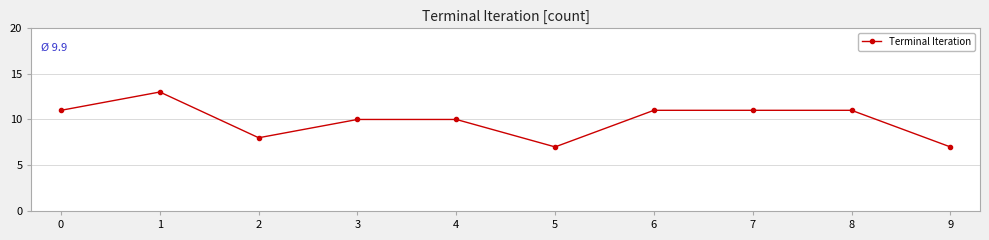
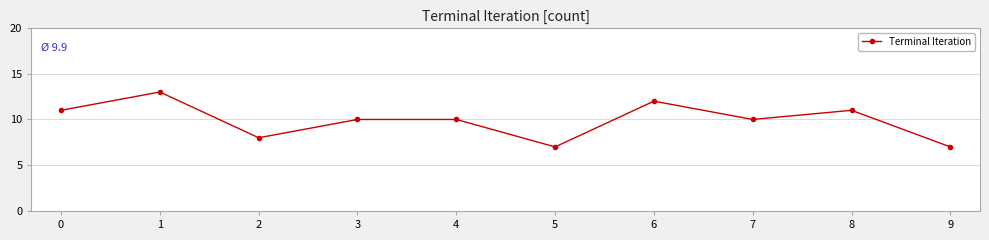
6: 11 -> 12
7: 11 -> 10
